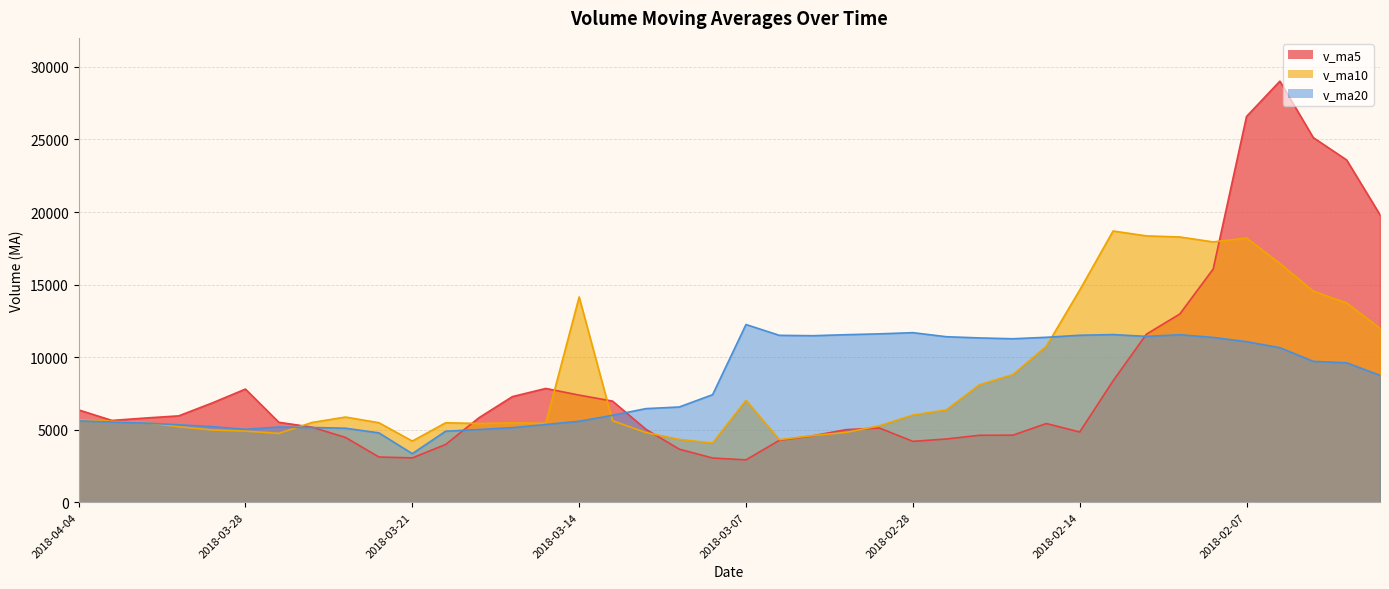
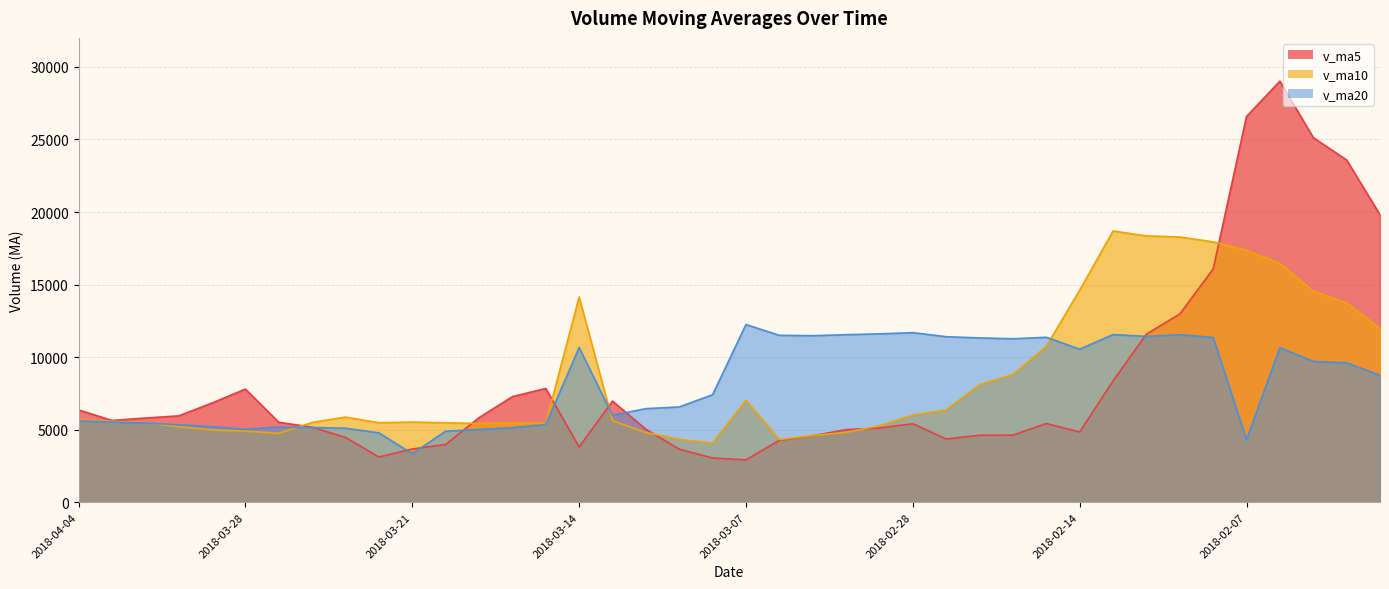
v_ma5, 2018-03-21: 3100 -> 3700
v_ma10, 2018-03-21: 4200 -> 5500
v_ma5, 2018-03-14: 7400 -> 3800
v_ma20, 2018-03-14: 5600 -> 10700
v_ma5, 2018-02-28: 4200 -> 5400
v_ma20, 2018-02-14: 11500 -> 10500
v_ma10, 2018-02-07: 18200 -> 17400
v_ma20, 2018-02-07: 11100 -> 4300
